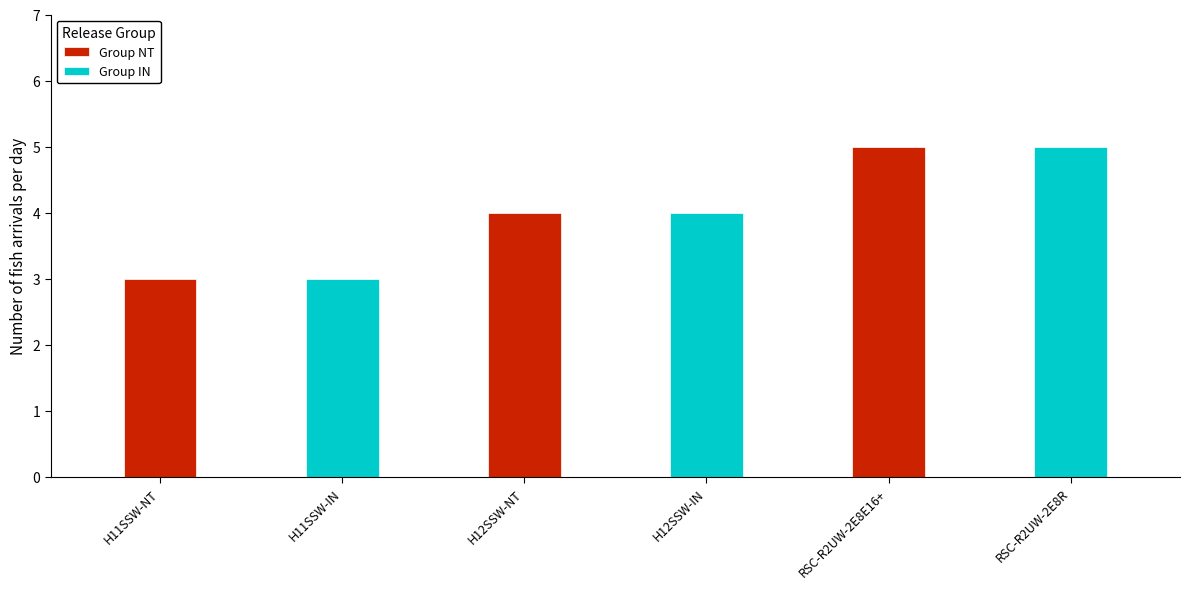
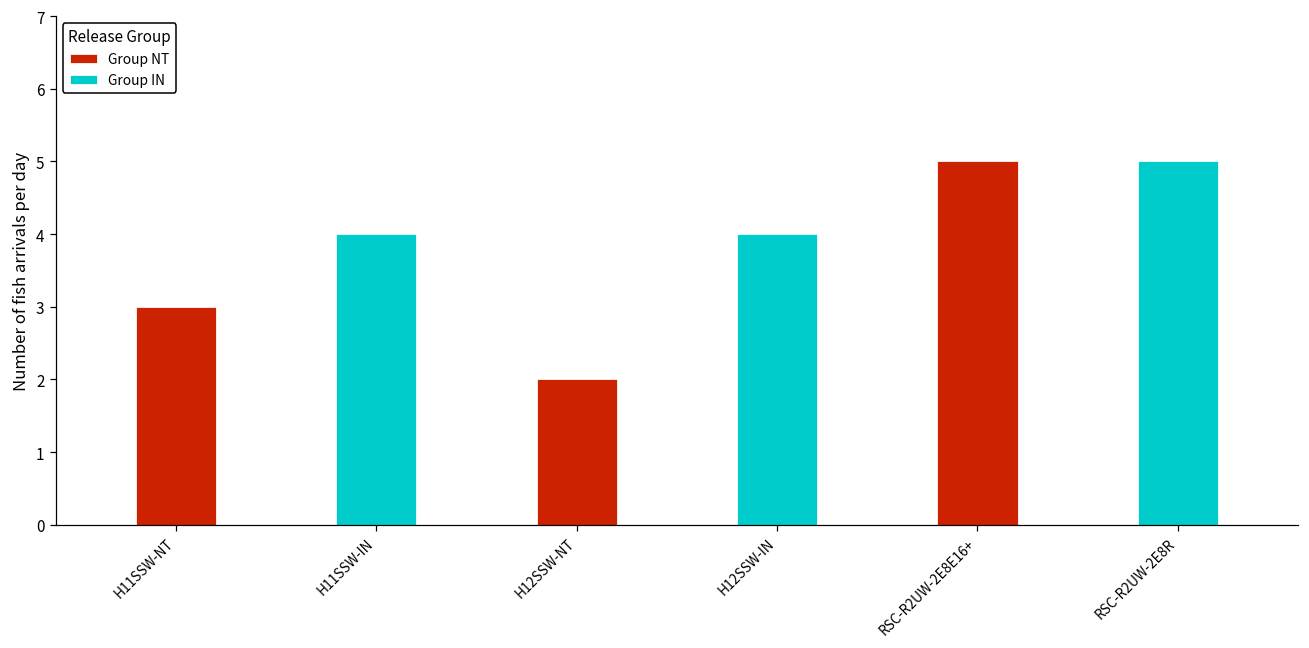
Group IN, H11SSW-IN: 3 -> 4
Group NT, H12SSW-NT: 4 -> 2
